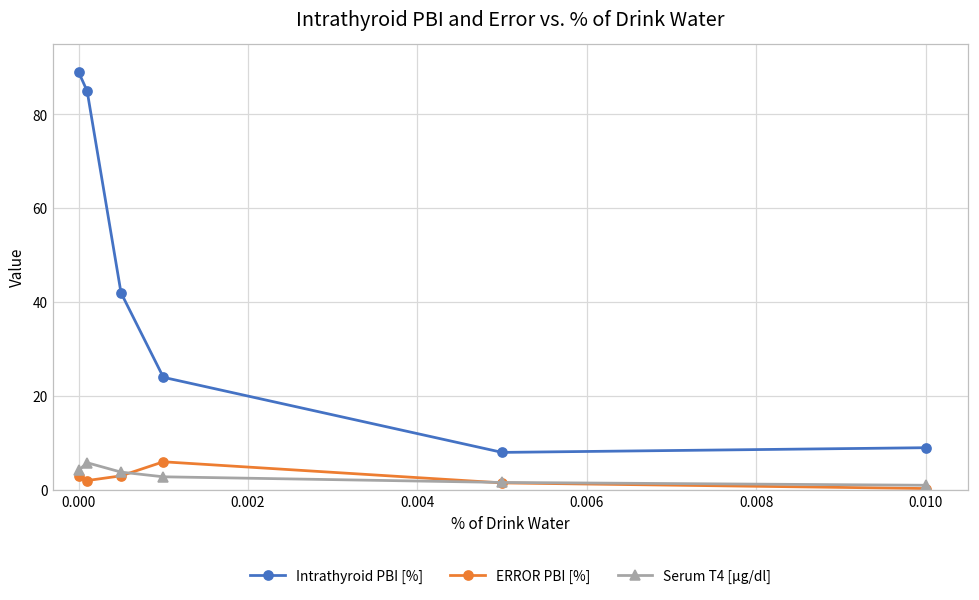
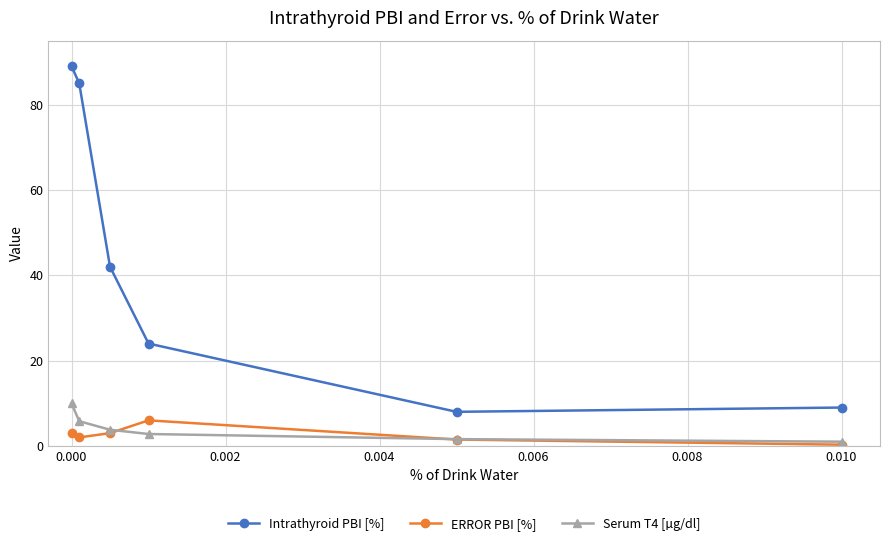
Serum T4 [µg/dl], 0.000: 4 -> 10
